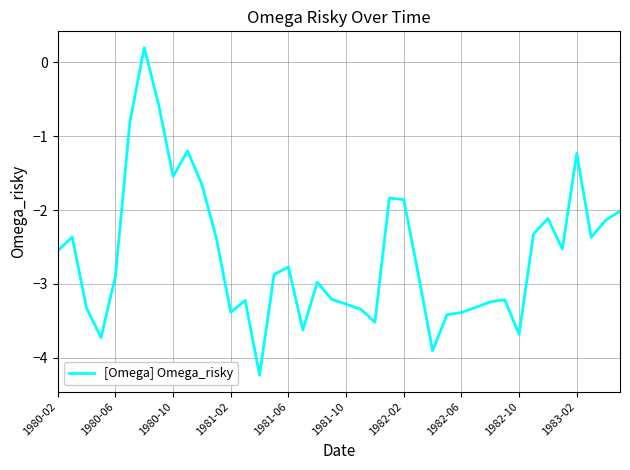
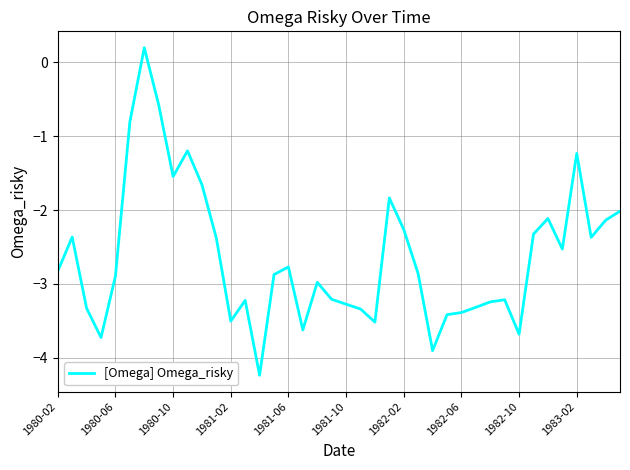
1980-02: -2.6 -> -2.8
1981-02: -3.4 -> -3.5
1982-02: -1.9 -> -2.3
